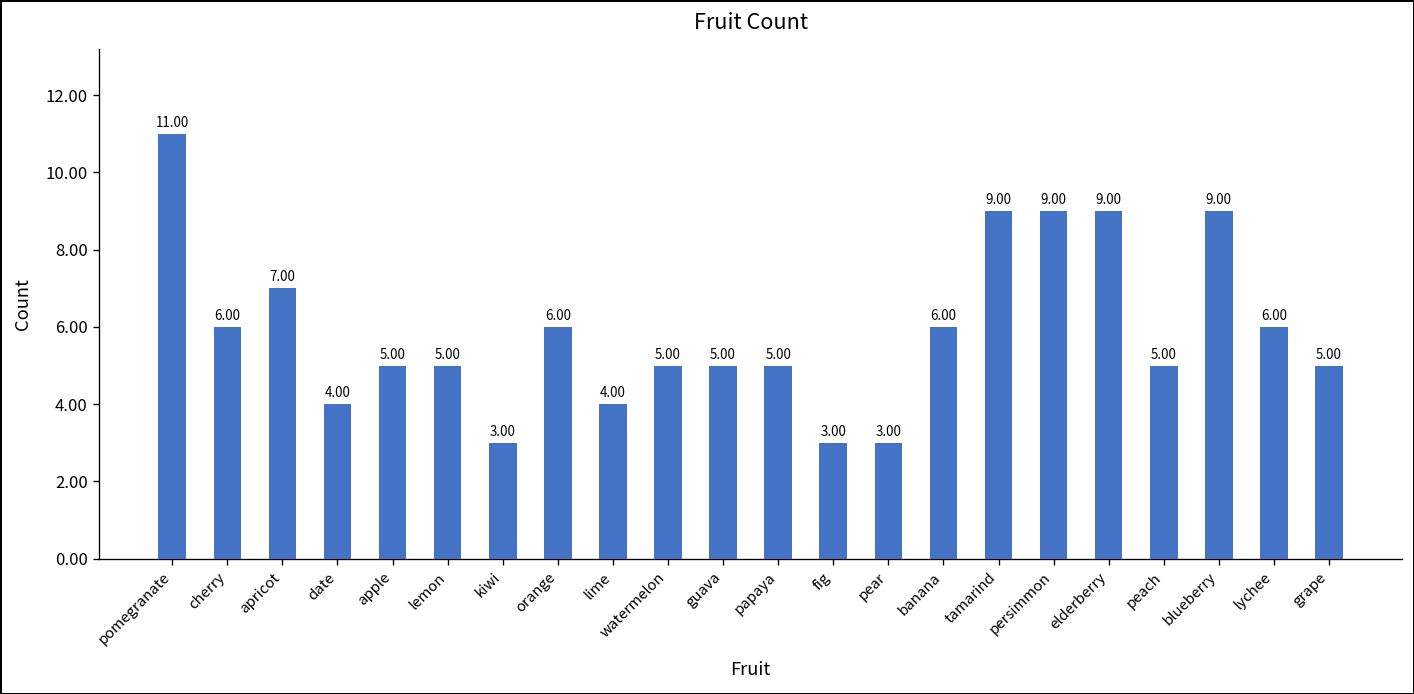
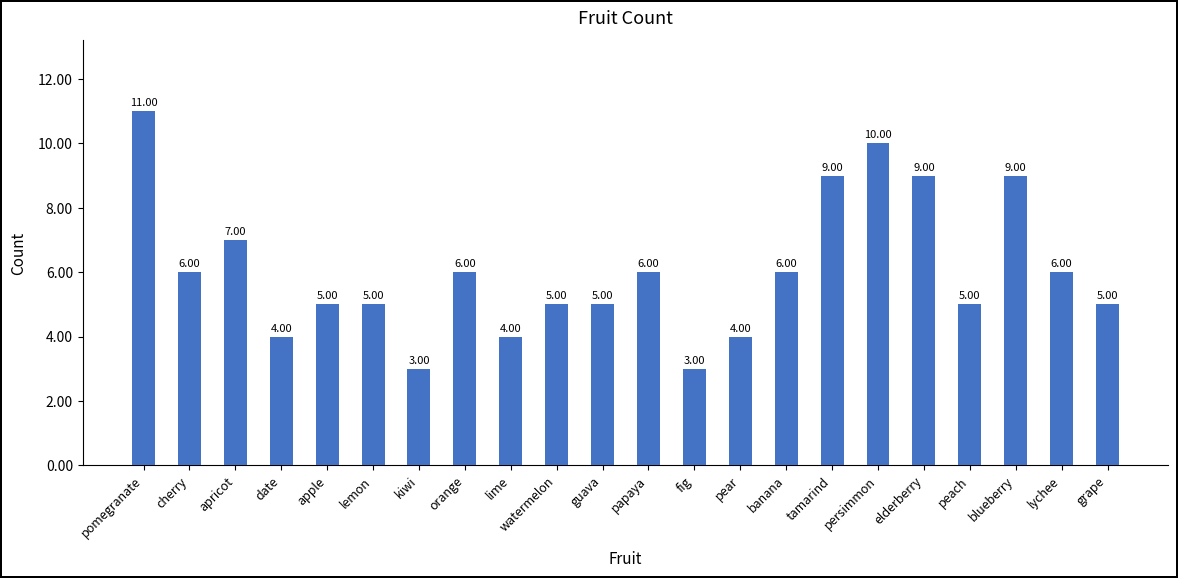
papaya: 5.00 -> 6.00
pear: 3.00 -> 4.00
persimmon: 9.00 -> 10.00
